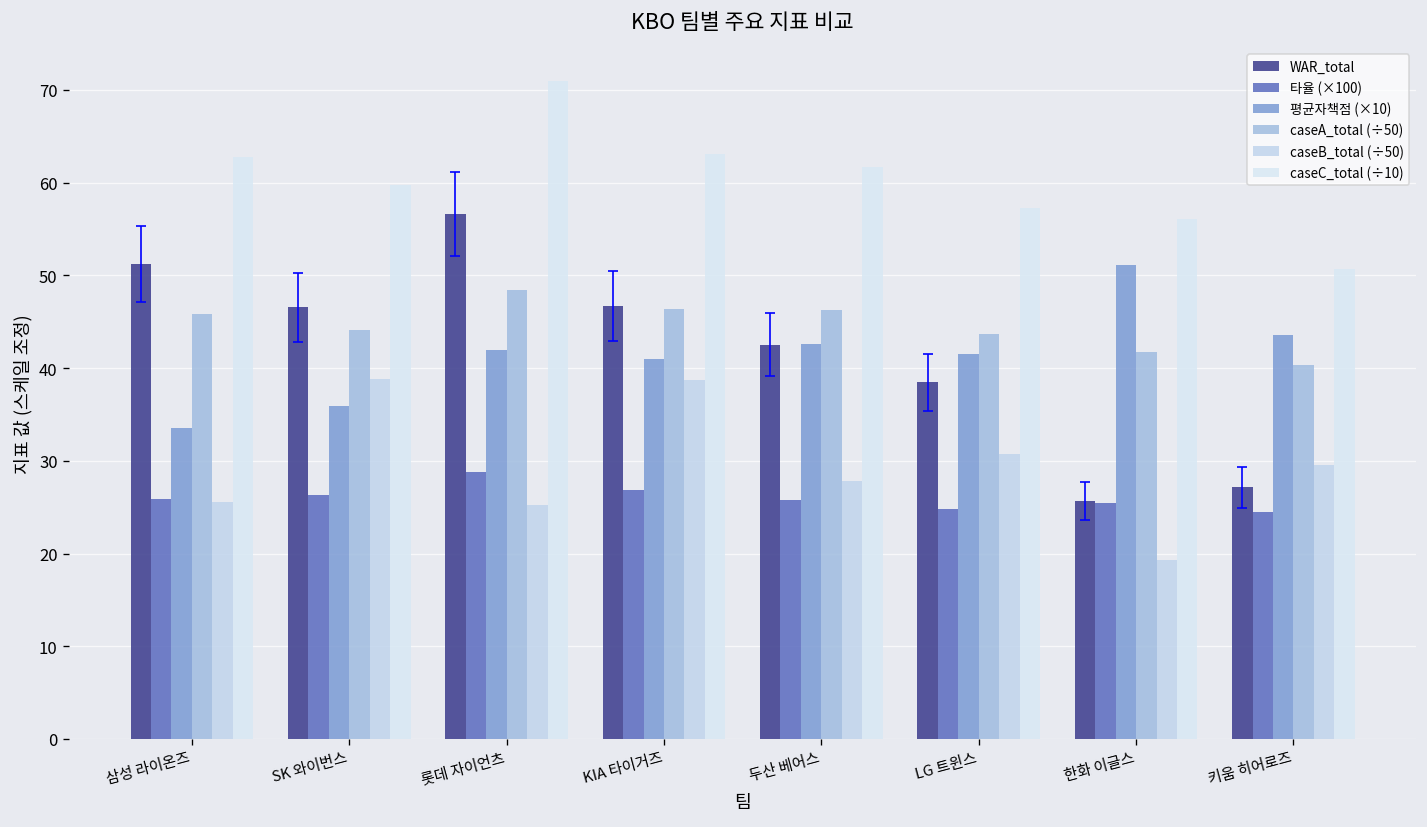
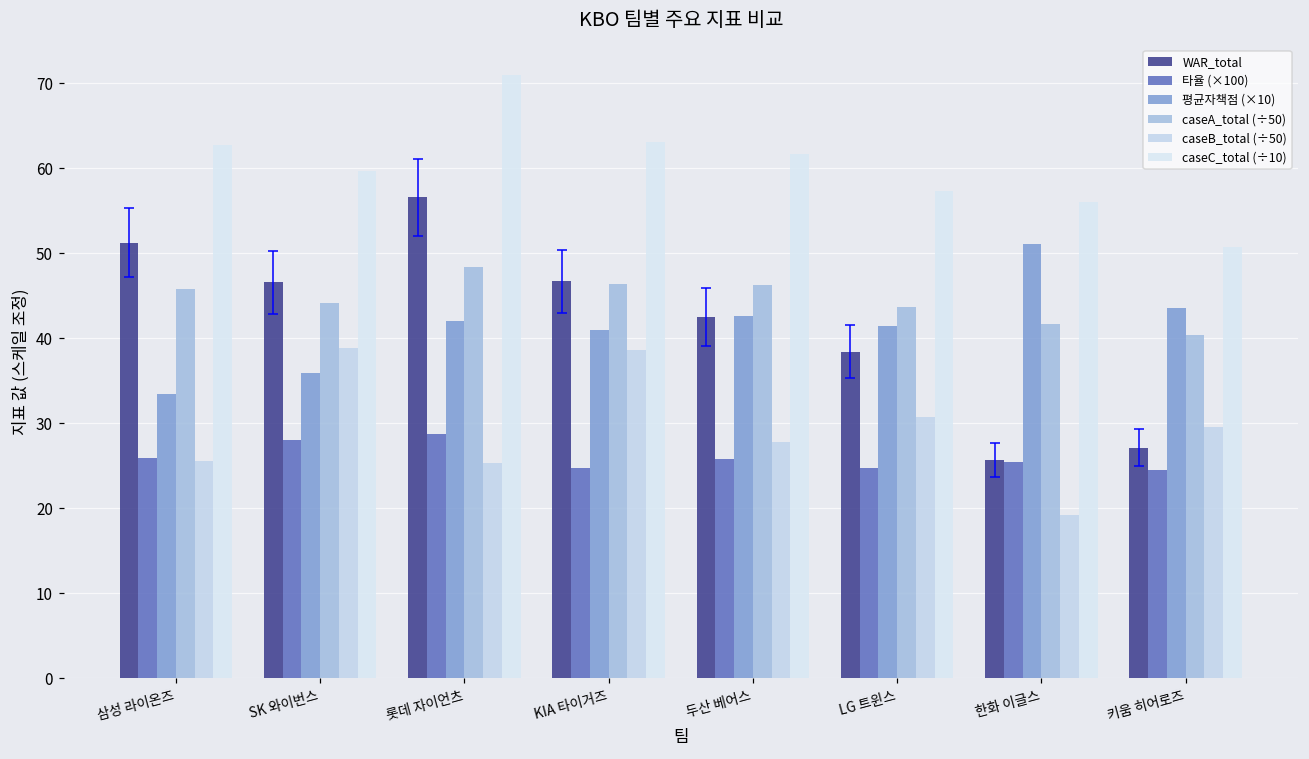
타율 (×100), SK 와이번스: 26 -> 28
타율 (×100), KIA 타이거즈: 27 -> 25
